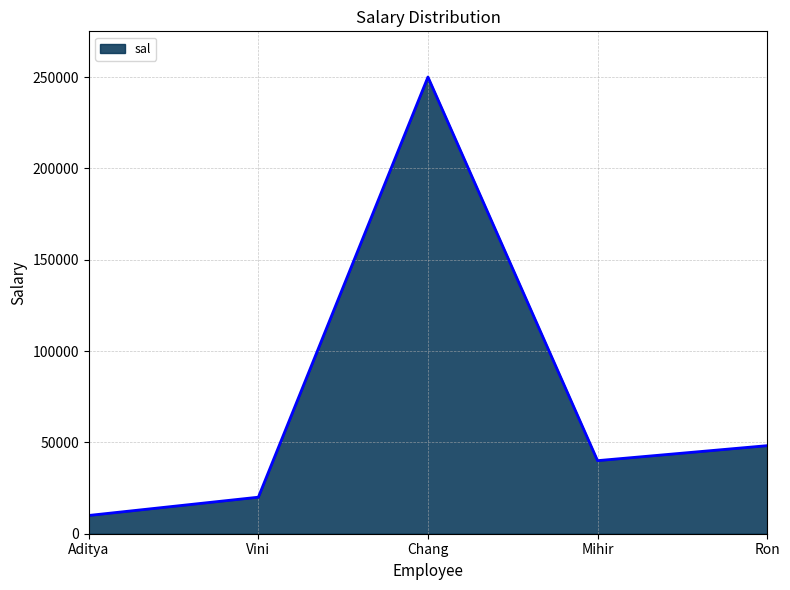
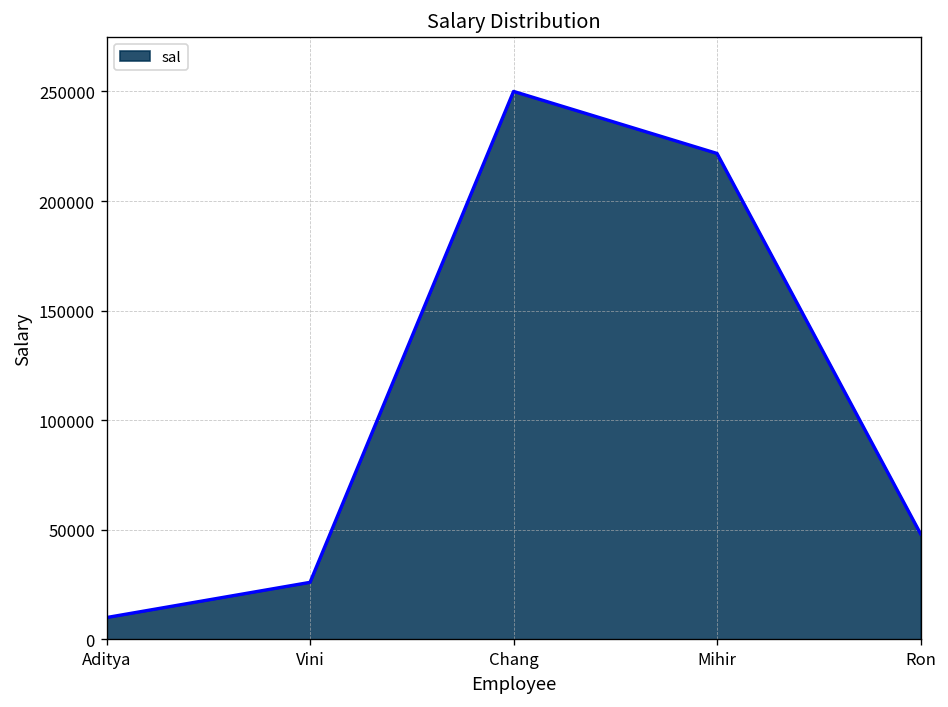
Vini: 20000 -> 26000
Mihir: 40000 -> 222000
